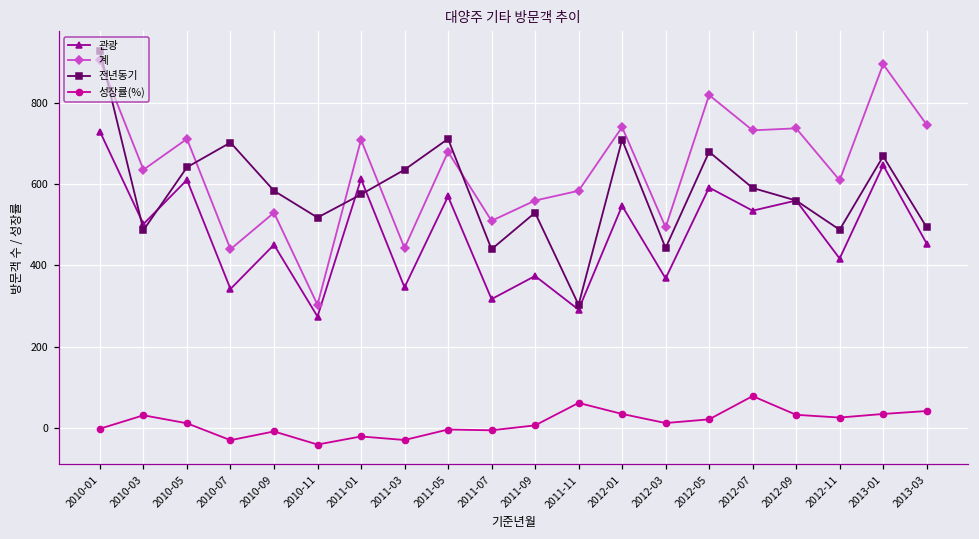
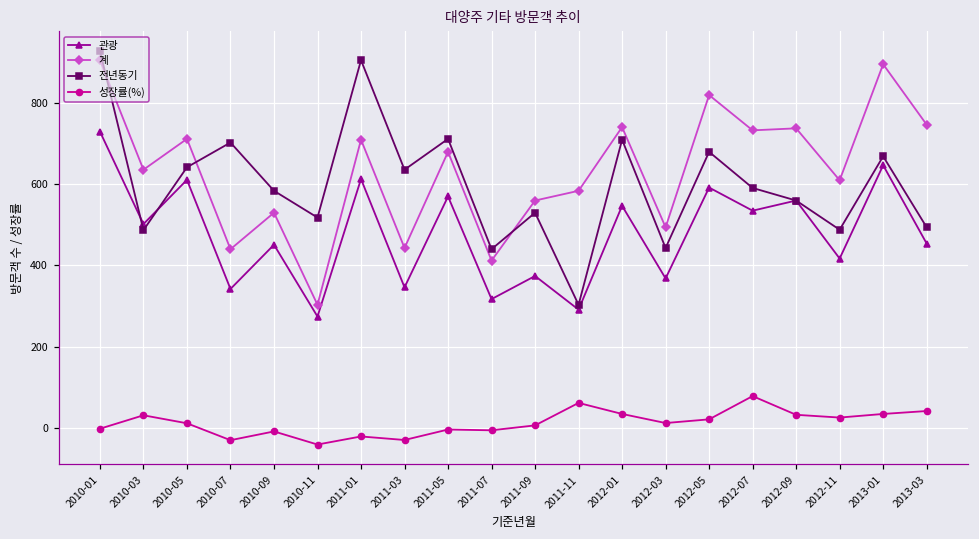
전년동기, 2011-01: 580 -> 910
계, 2011-07: 510 -> 410
